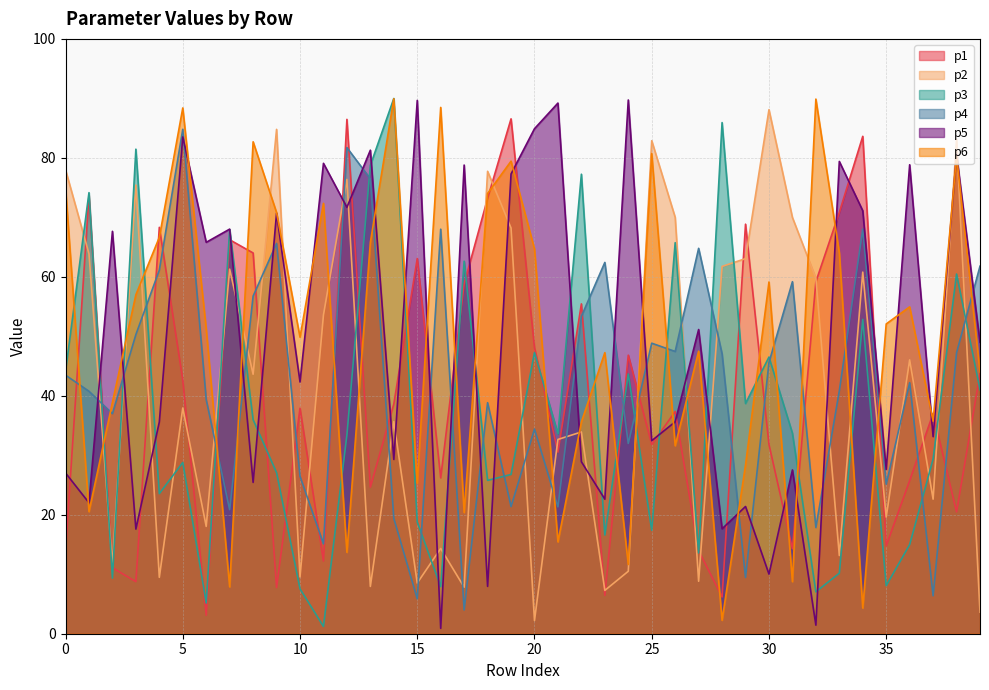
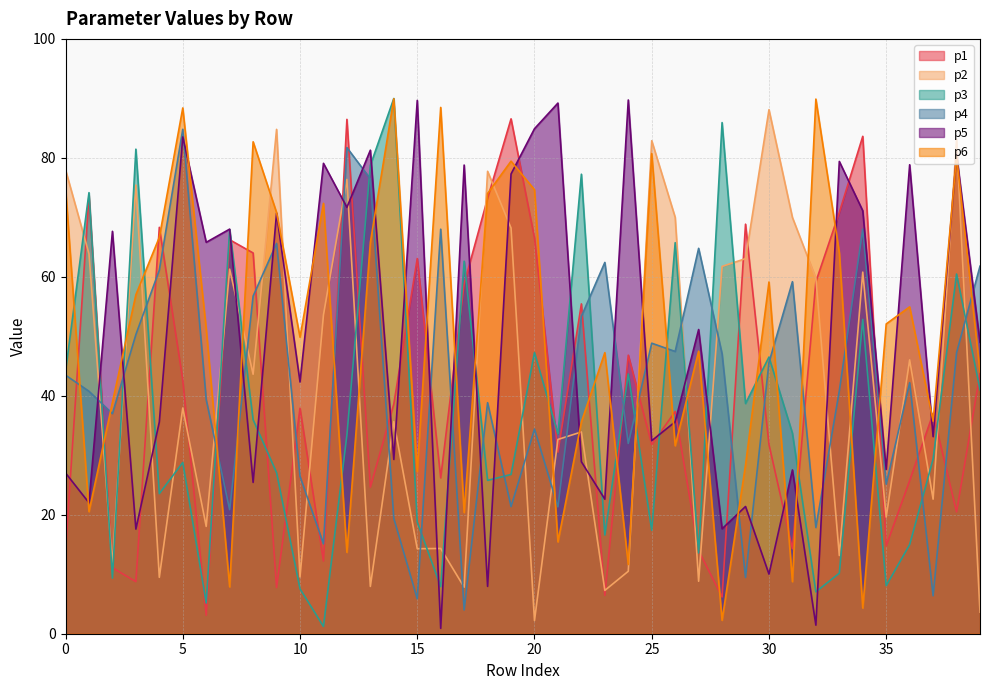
p2, 15: 9 -> 14
p6, 15: 25 -> 27
p1, 20: 48 -> 67
p6, 20: 65 -> 75
